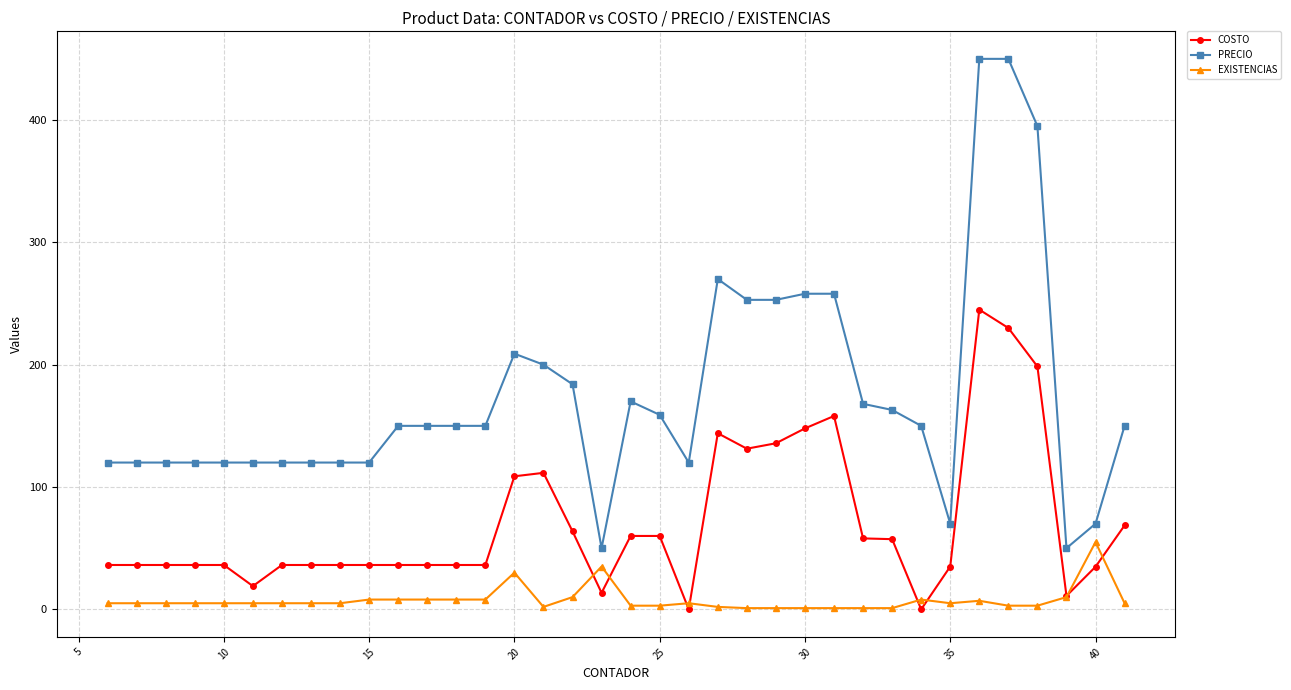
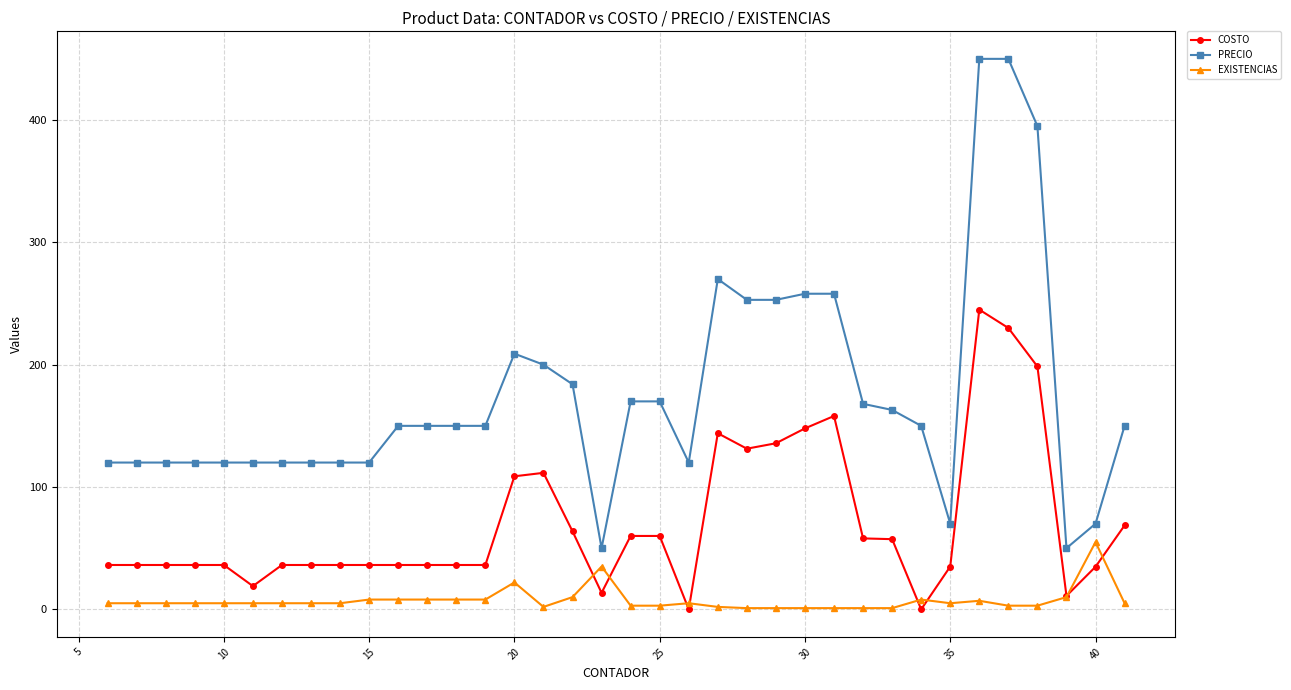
EXISTENCIAS, 20: 30 -> 22
PRECIO, 25: 159 -> 170
